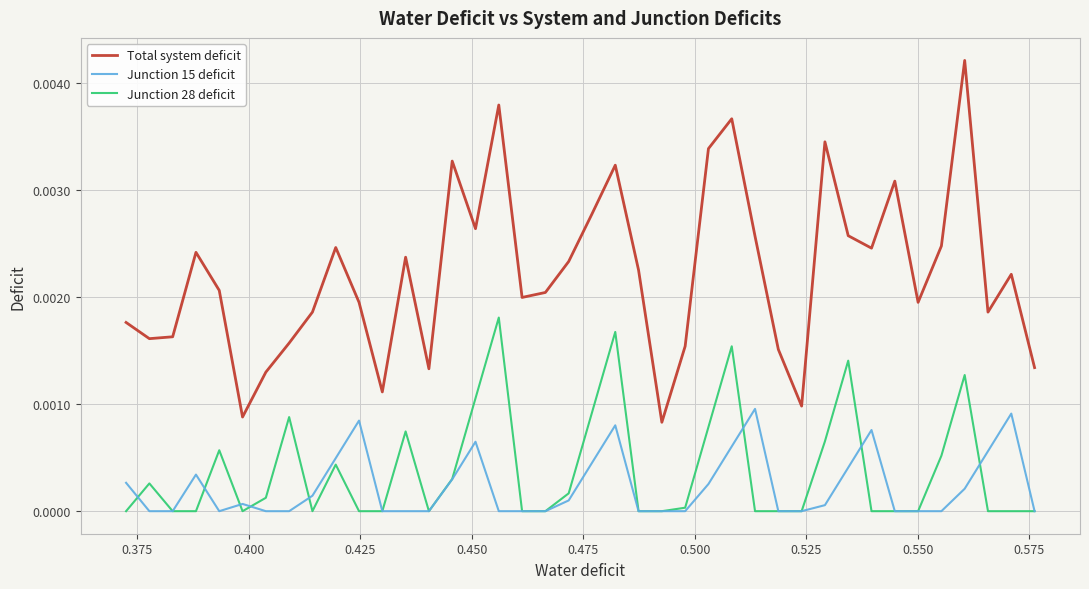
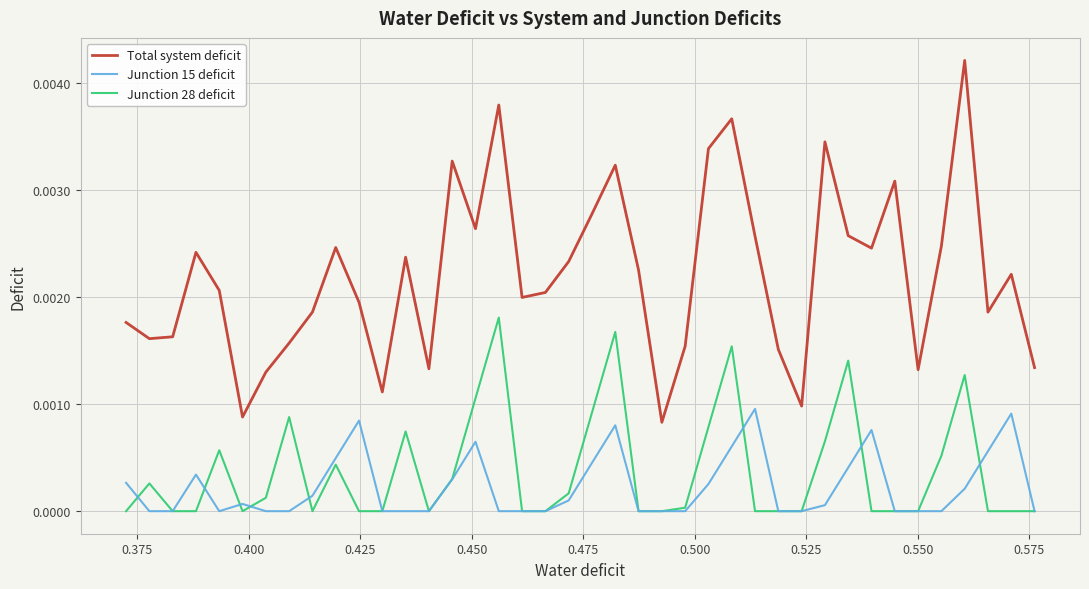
Total system deficit, 0.550: 0.00195 -> 0.00132
